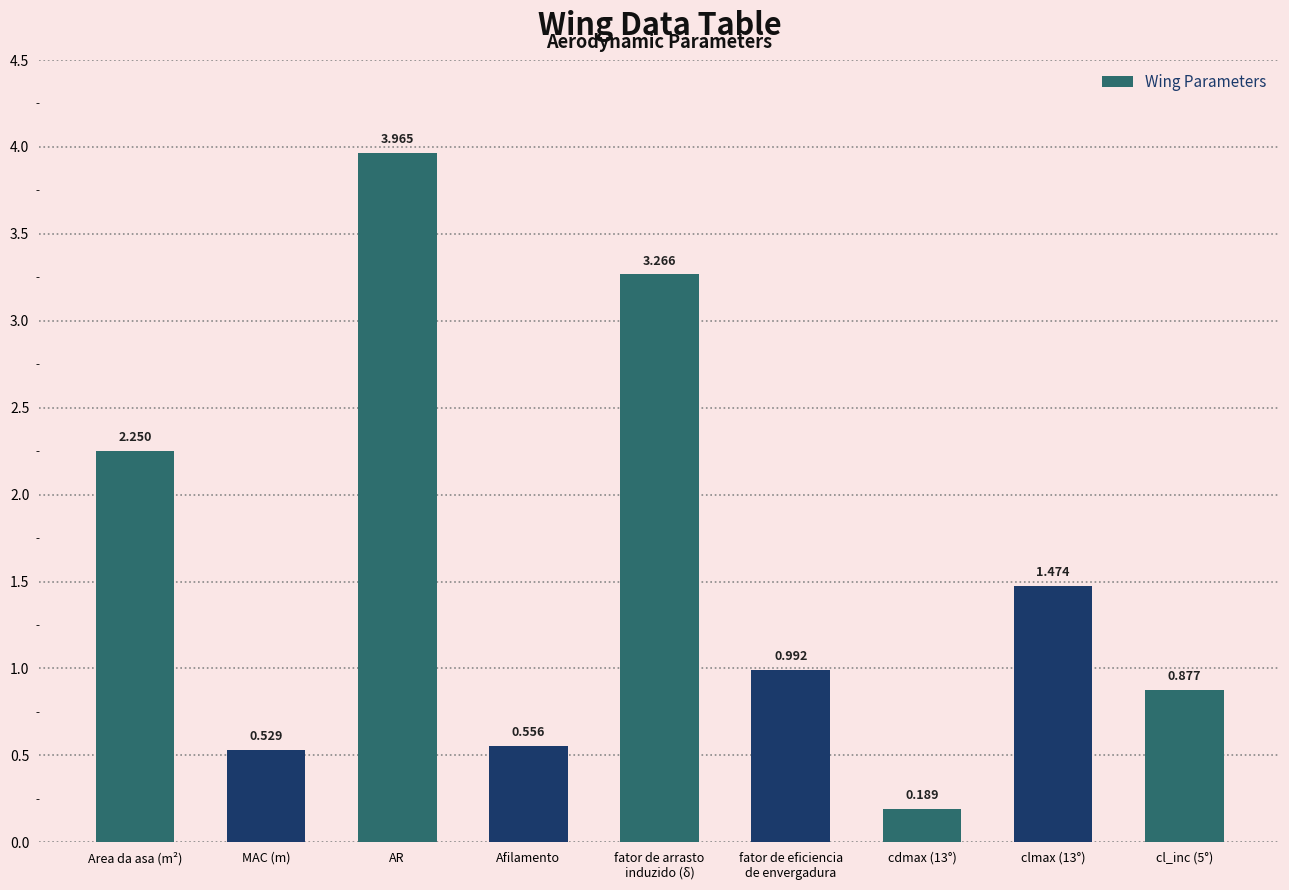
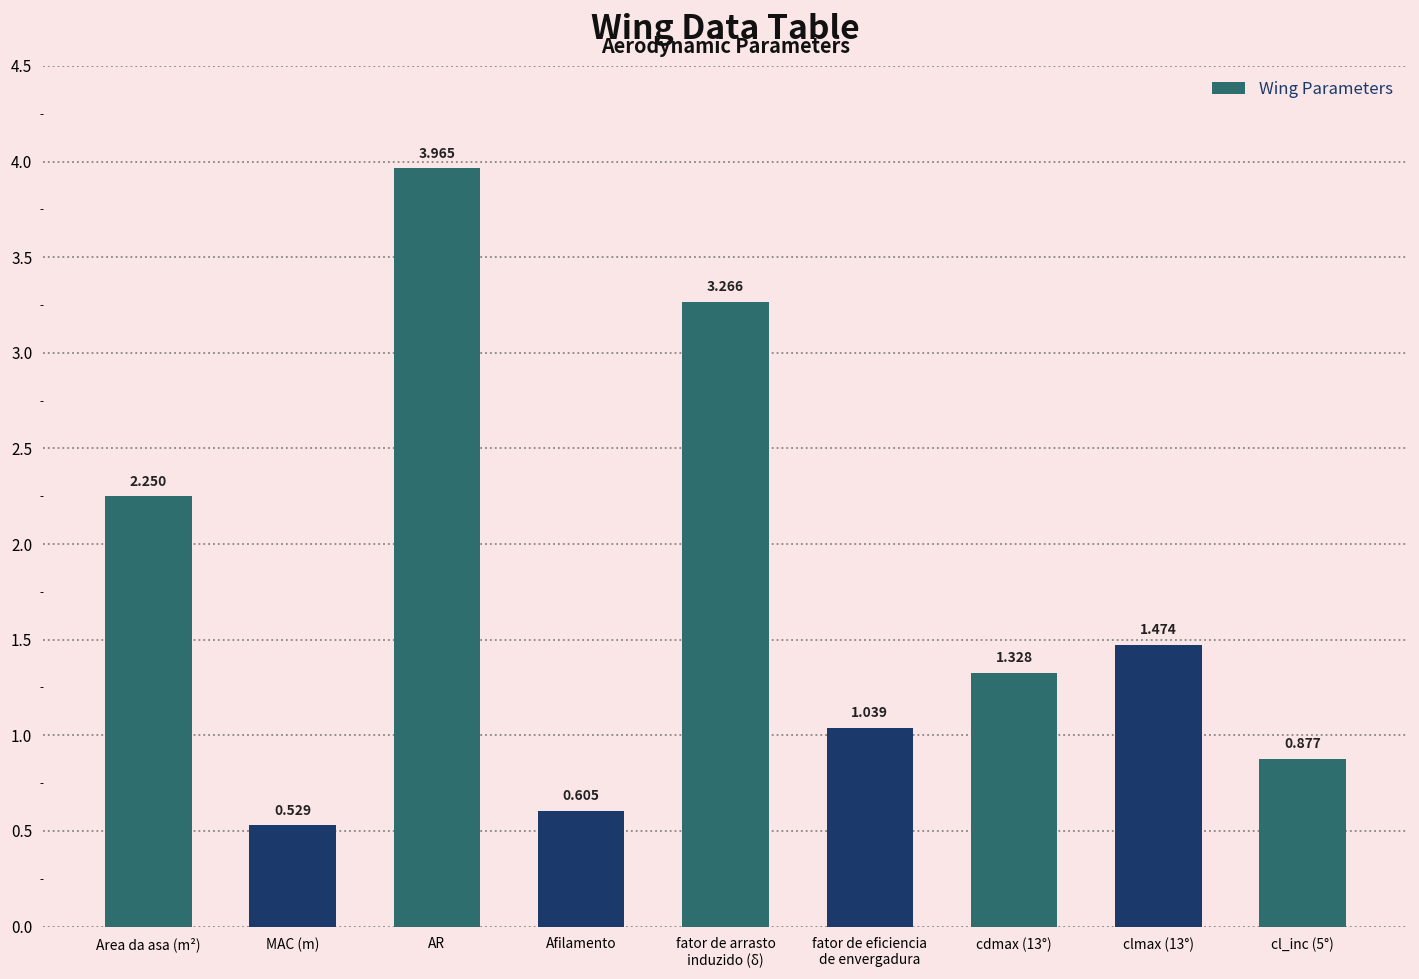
Afilamento: 0.556 -> 0.605
fator de eficiencia de envergadura: 0.992 -> 1.039
cdmax (13°): 0.189 -> 1.328
